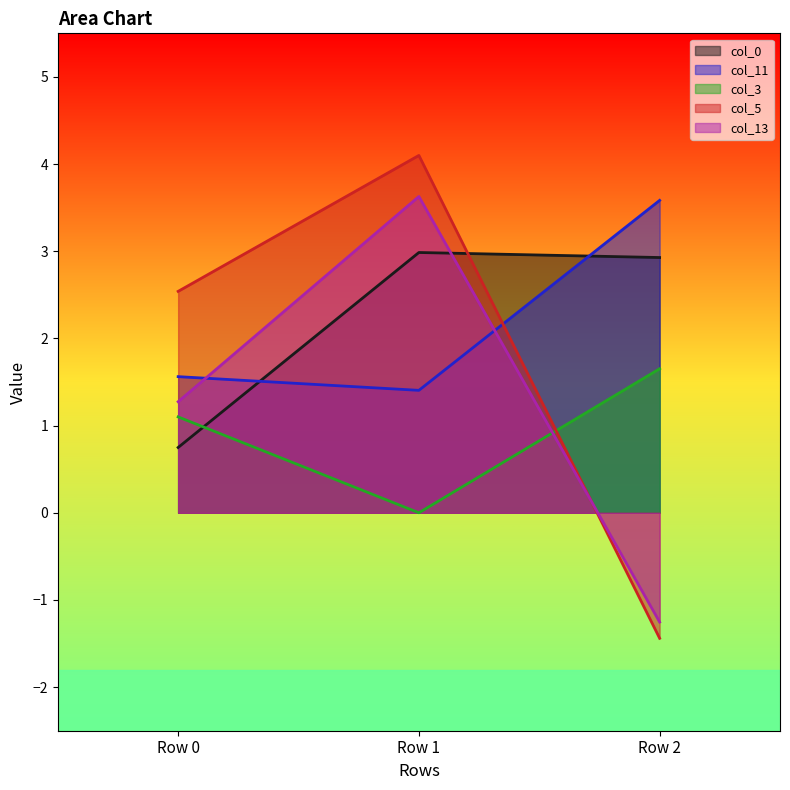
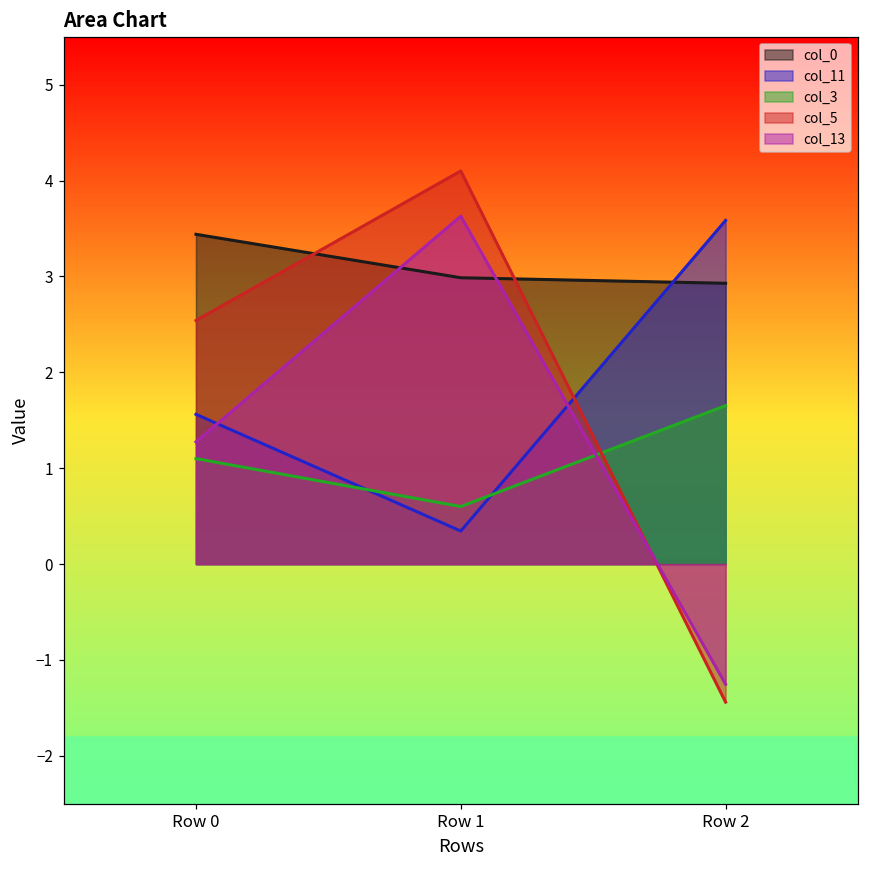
col_0, Row 0: 0.7 -> 3.4
col_11, Row 1: 1.4 -> 0.3
col_3, Row 1: 0.0 -> 0.6
